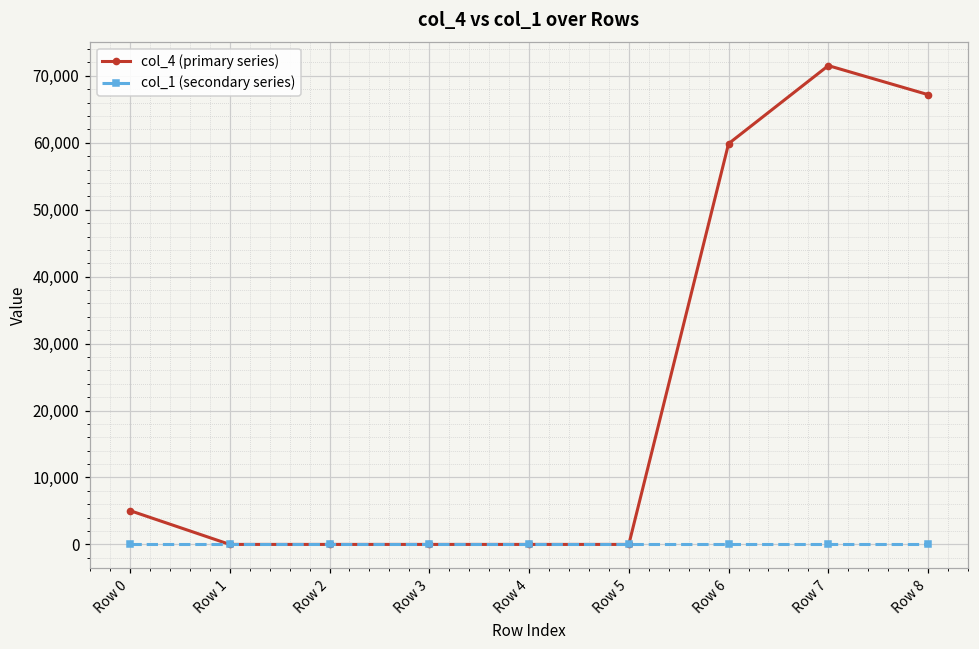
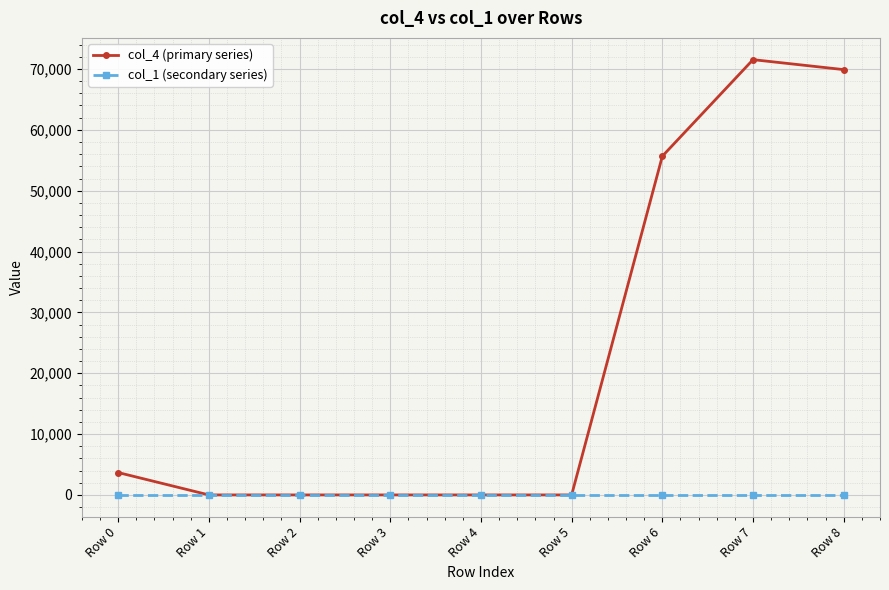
col_4 (primary series), Row 0: 5,000 -> 4,000
col_4 (primary series), Row 6: 60,000 -> 56,000
col_4 (primary series), Row 8: 67,000 -> 70,000
